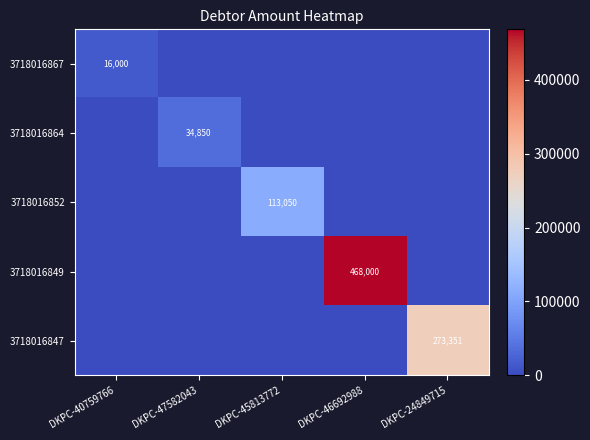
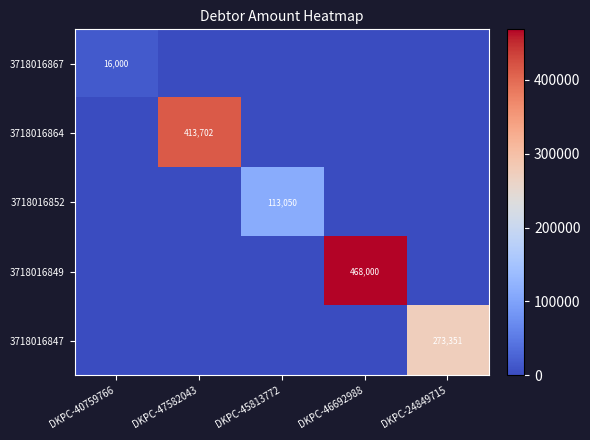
3718016864, DKPC-47582043: 34,850 -> 413,702
